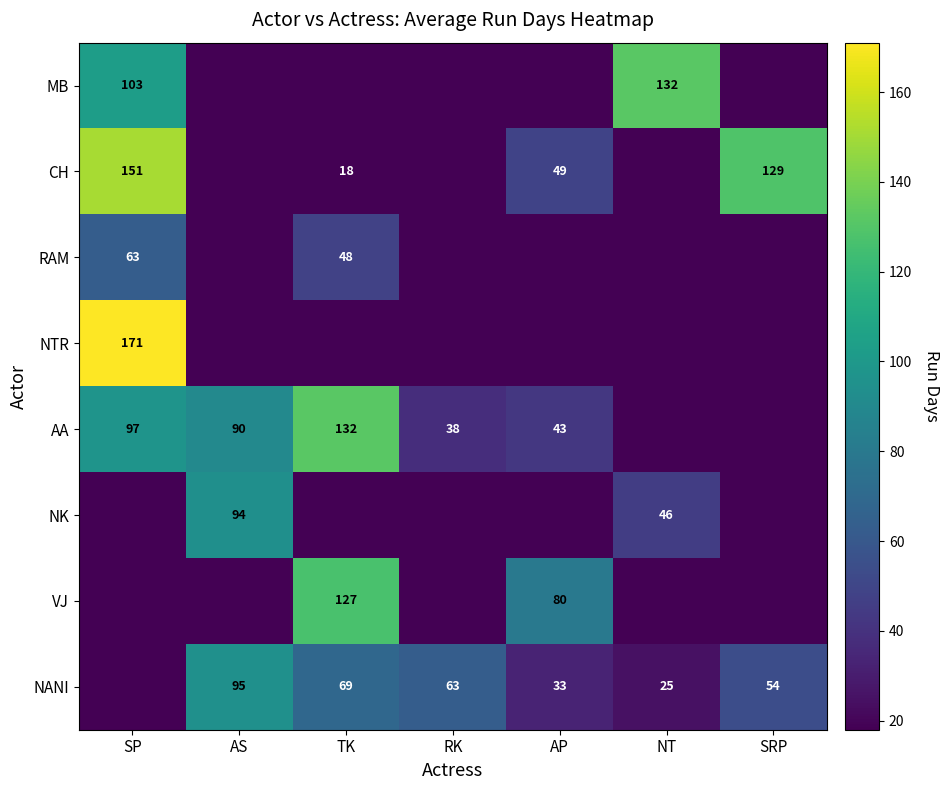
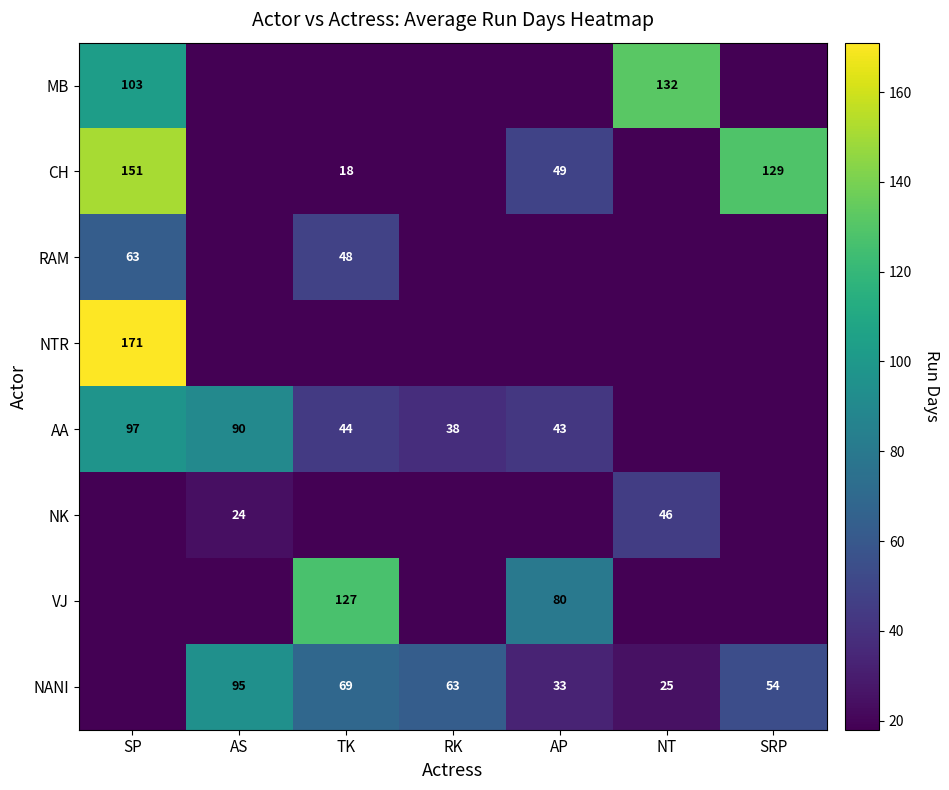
AA, TK: 132 -> 44
NK, AS: 94 -> 24
